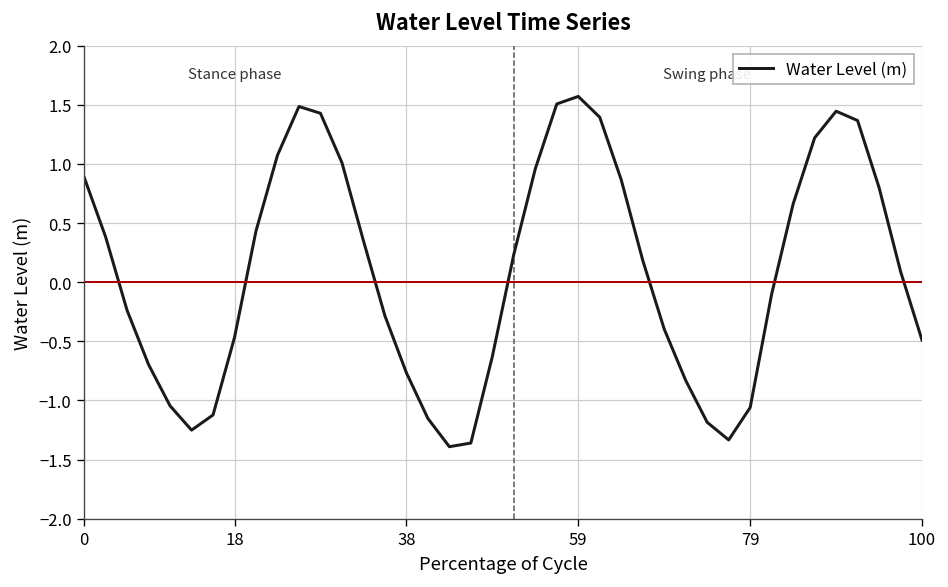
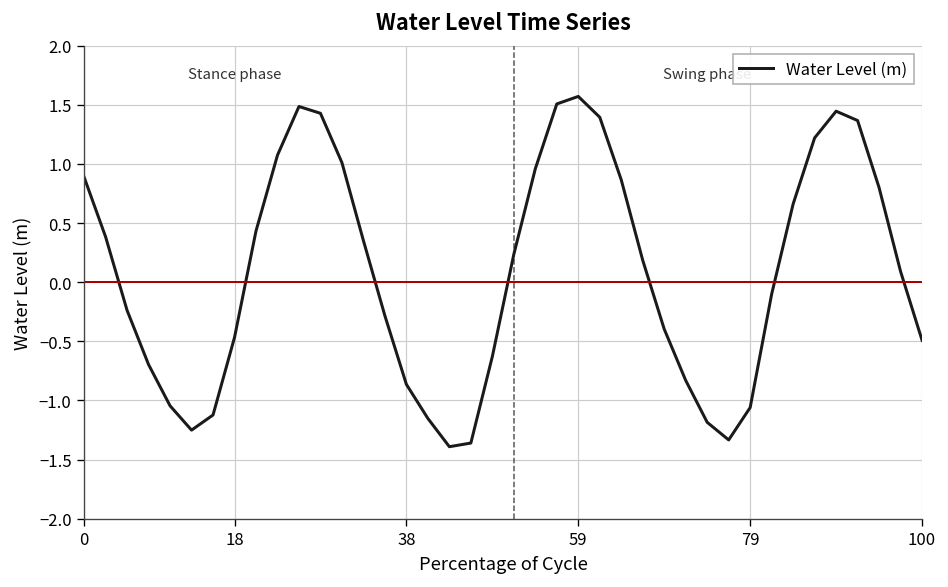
38: -0.8 -> -0.9
